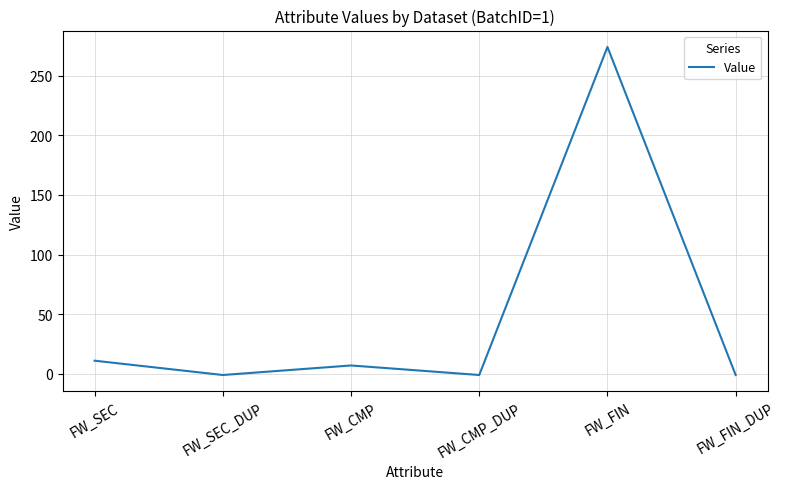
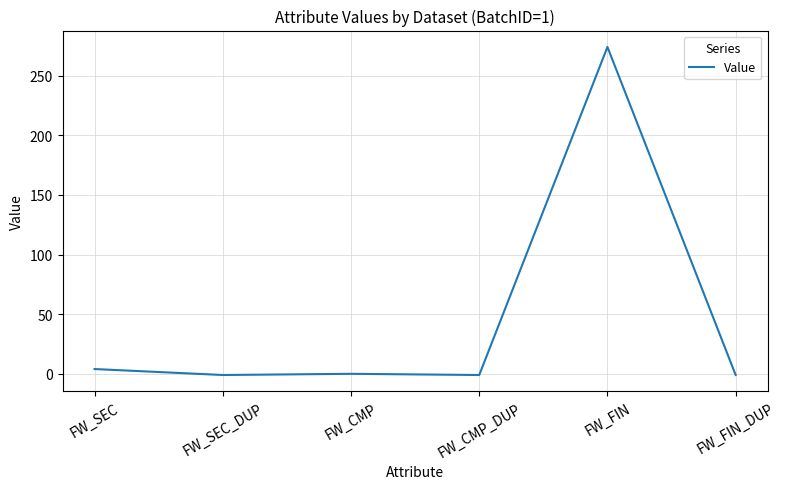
FW_SEC: 11 -> 4
FW_CMP: 7 -> 0
